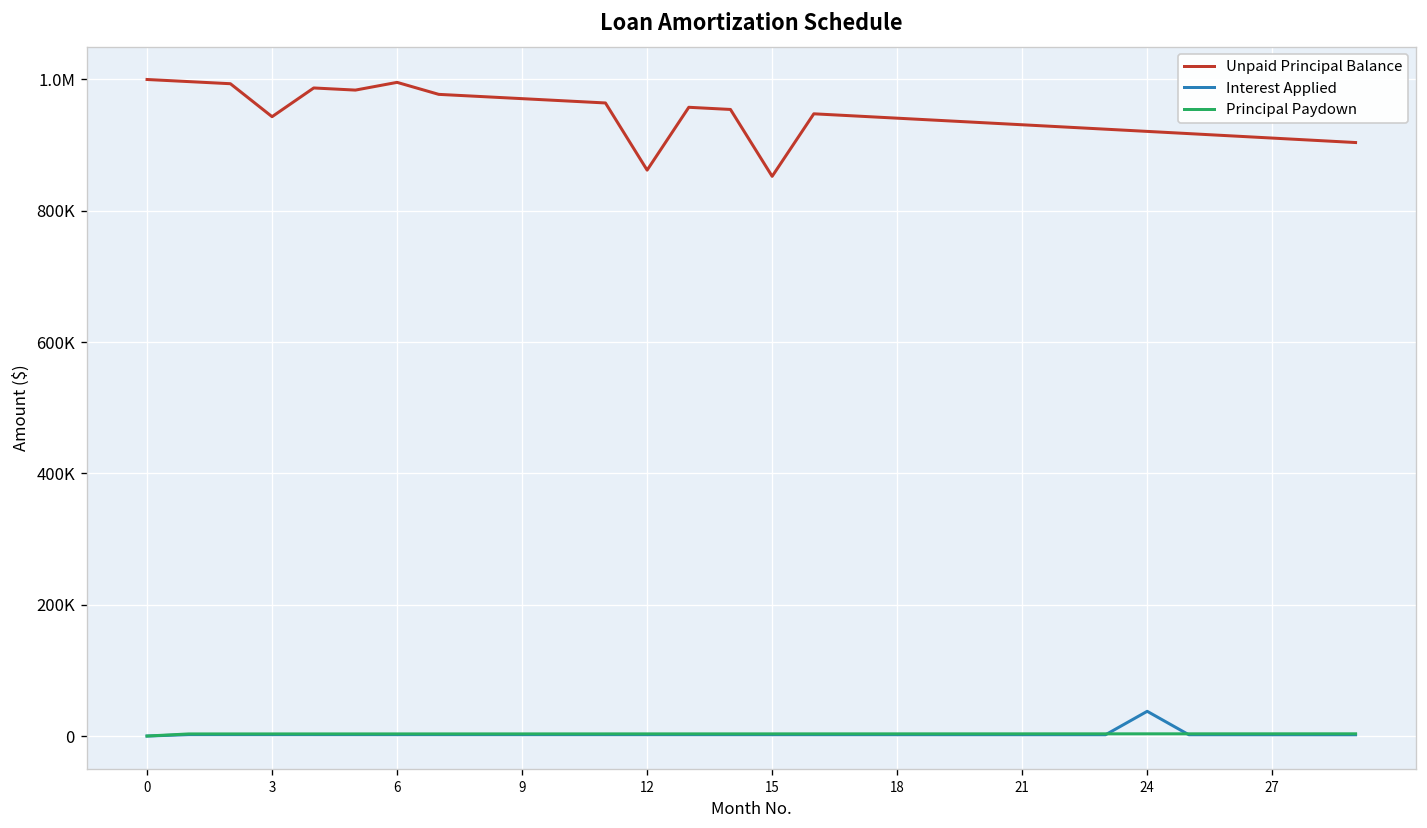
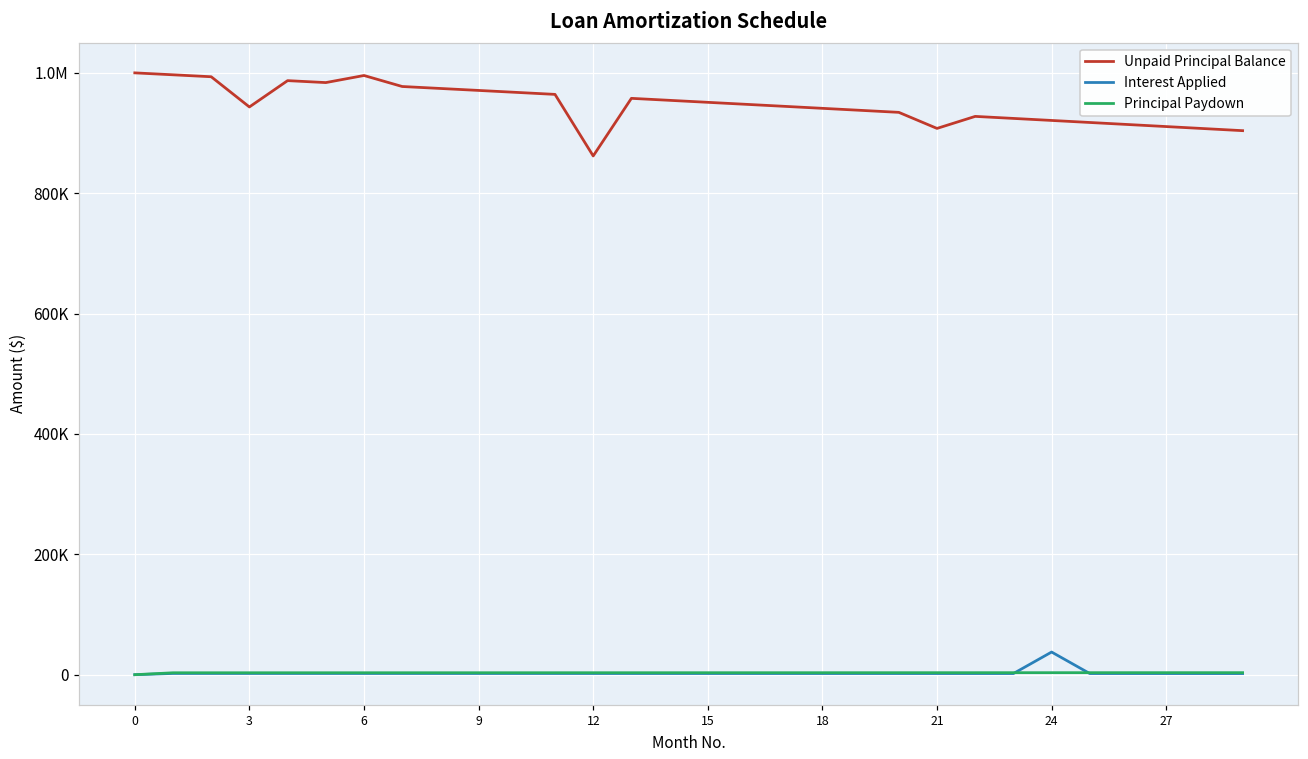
Unpaid Principal Balance, 15: 850000 -> 950000
Unpaid Principal Balance, 21: 930000 -> 910000
